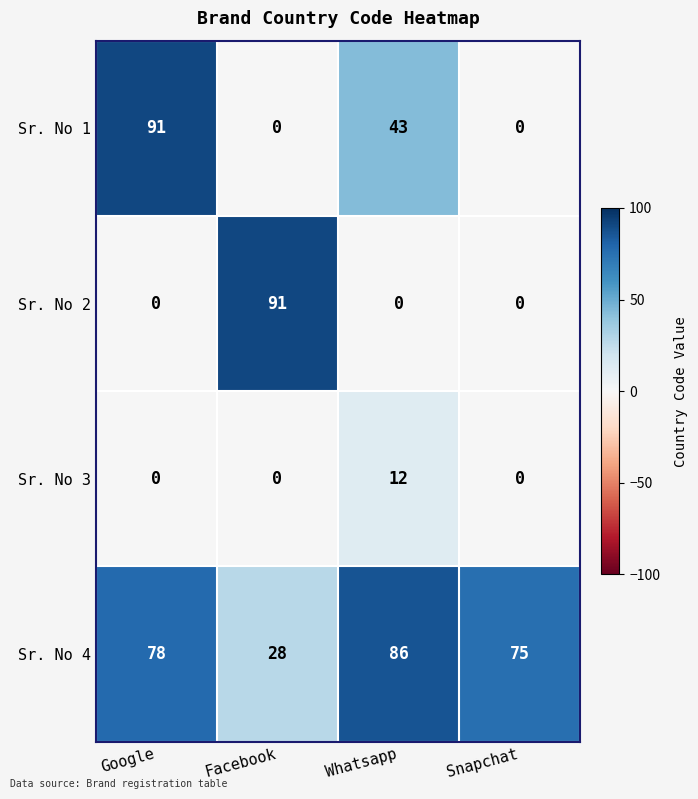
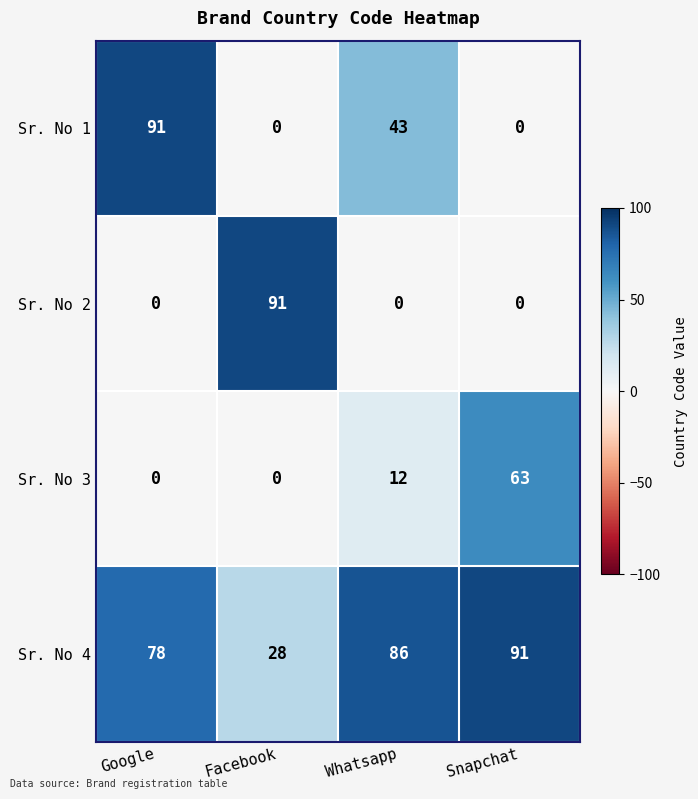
Sr. No 3, Snapchat: 0 -> 63
Sr. No 4, Snapchat: 75 -> 91
